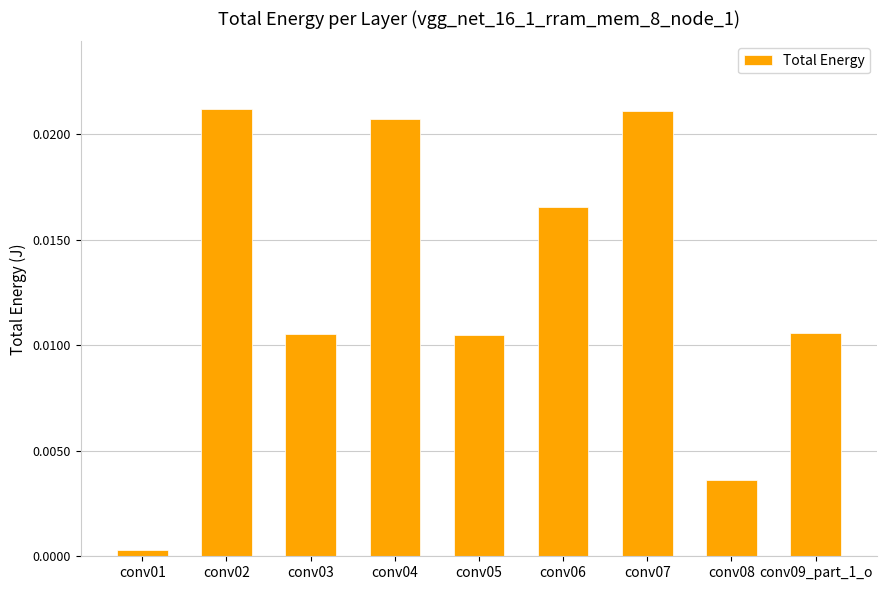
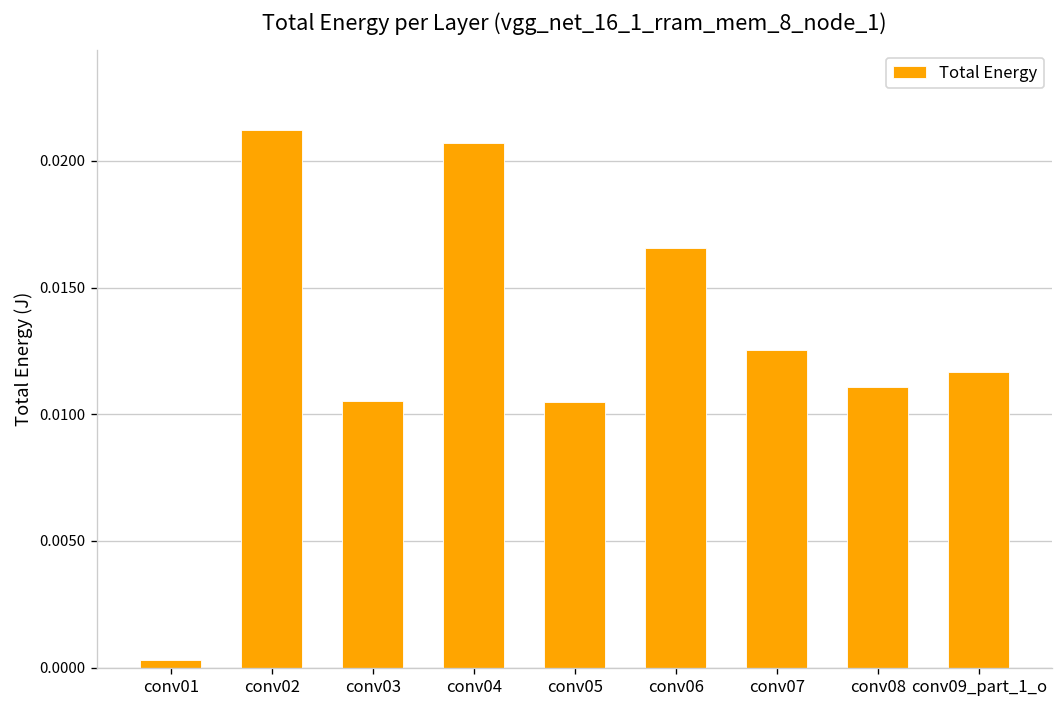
conv07: 0.0211 -> 0.0125
conv08: 0.0036 -> 0.0111
conv09_part_1_o: 0.0106 -> 0.0117
